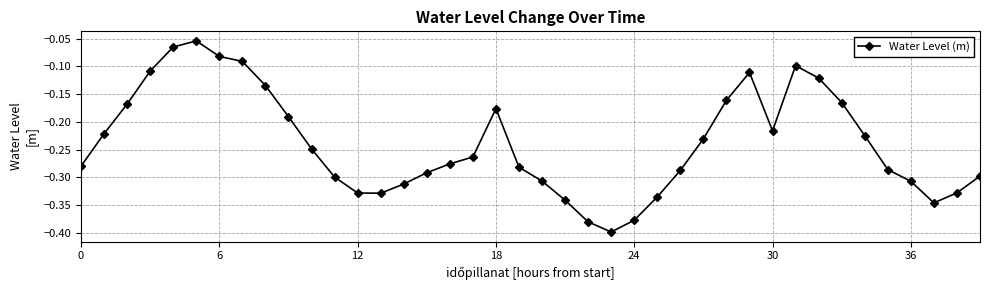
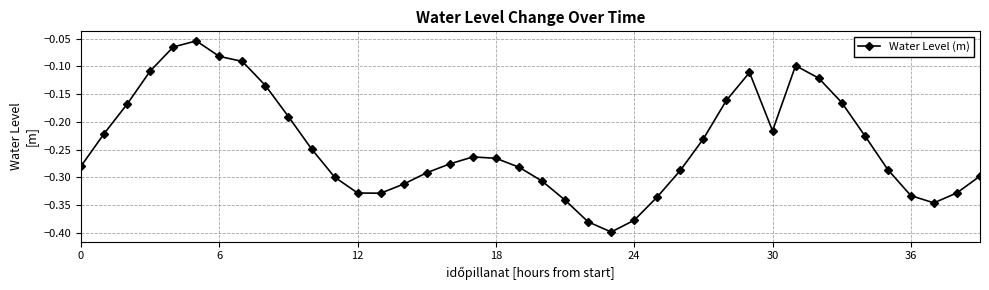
18: -0.18 -> -0.27
36: -0.31 -> -0.33
